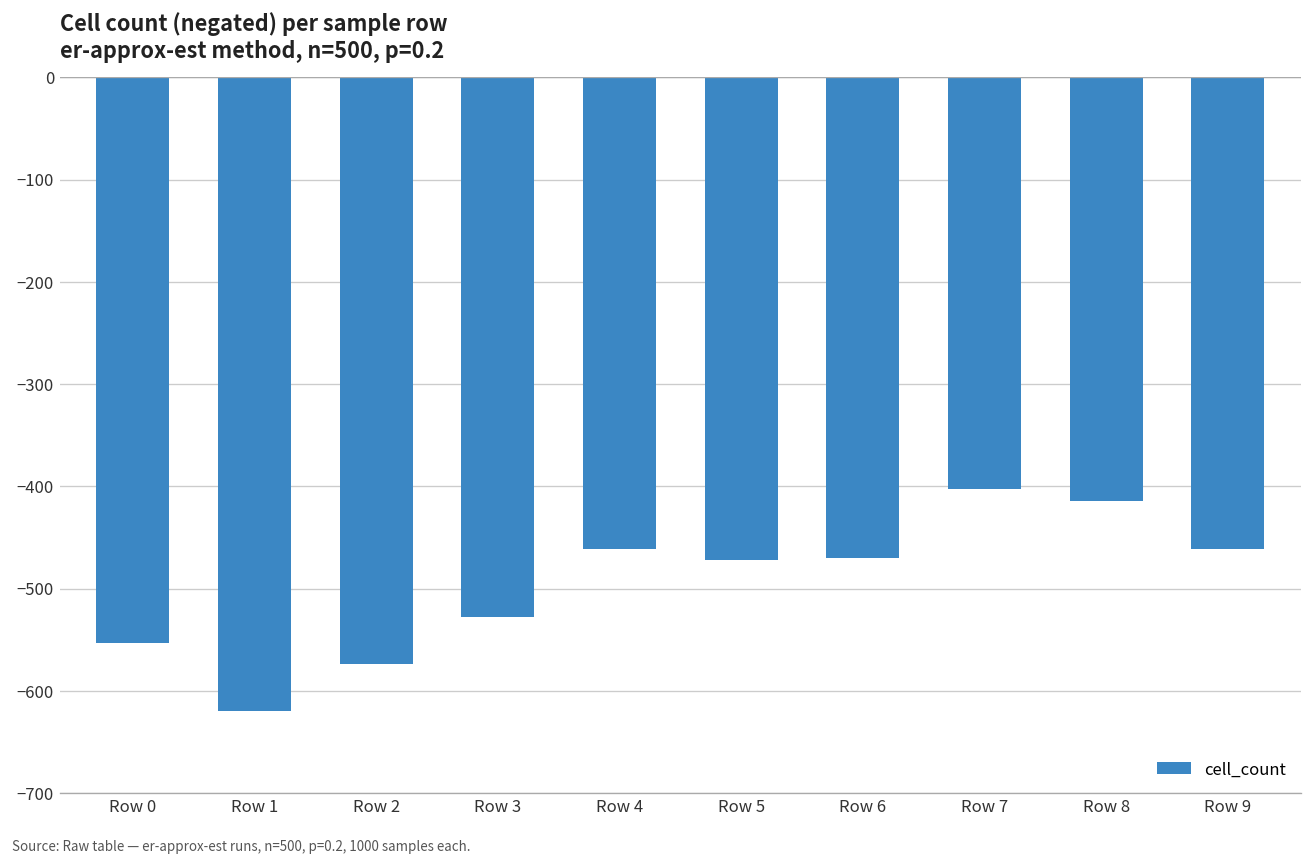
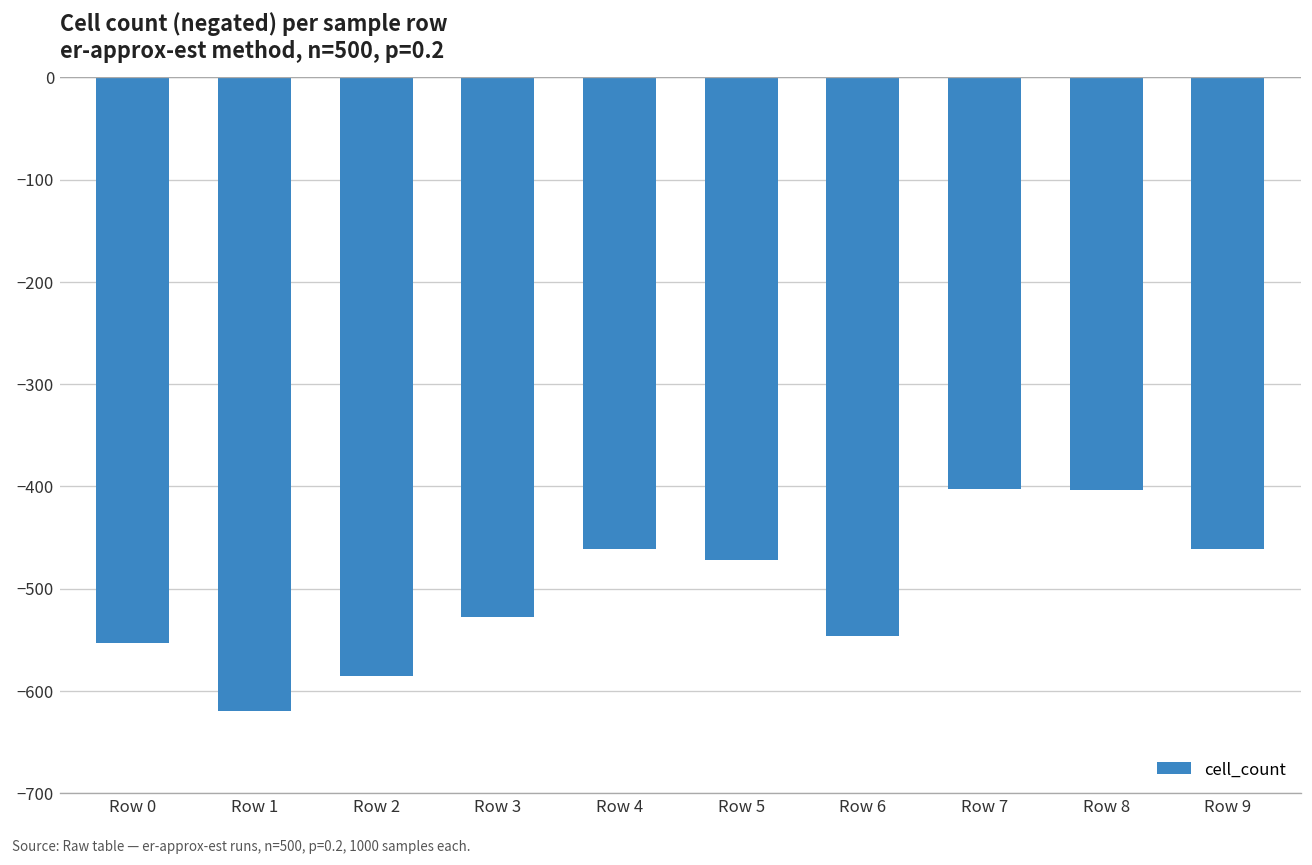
Row 2: -570 -> -590
Row 6: -470 -> -550
Row 8: -410 -> -400
